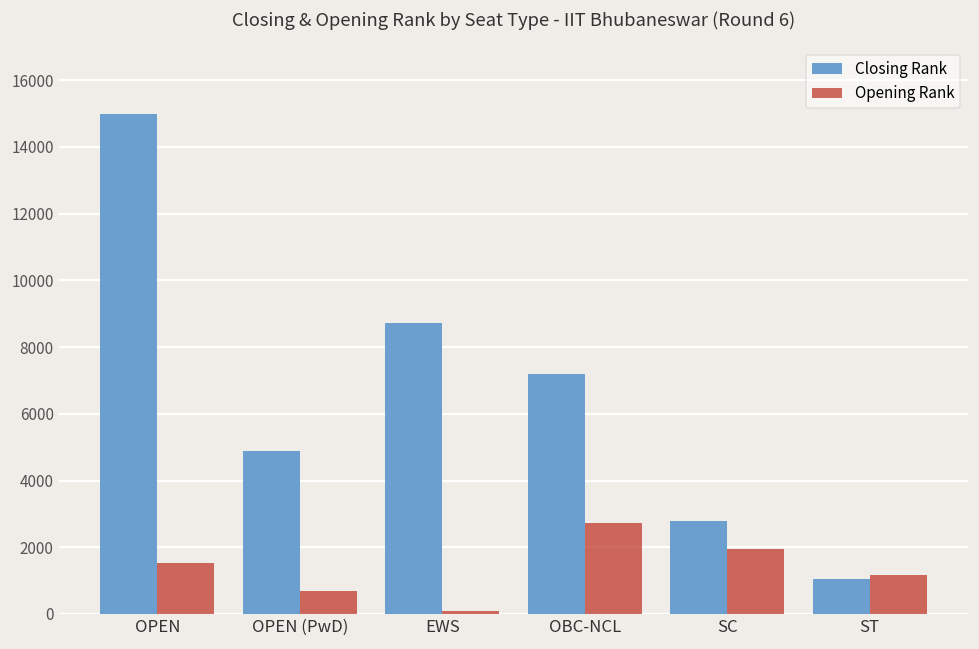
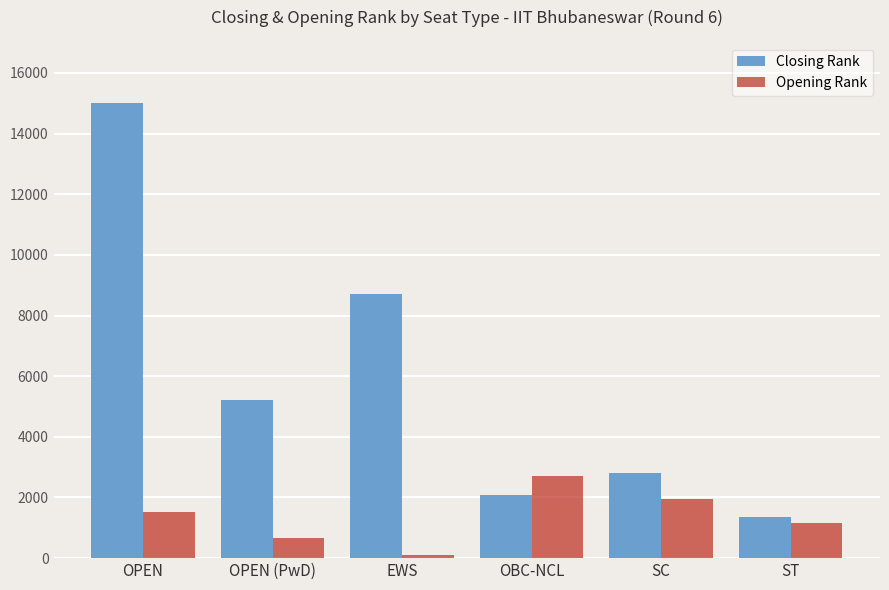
Closing Rank, OPEN (PwD): 4900 -> 5200
Closing Rank, OBC-NCL: 7200 -> 2100
Closing Rank, ST: 1100 -> 1300
